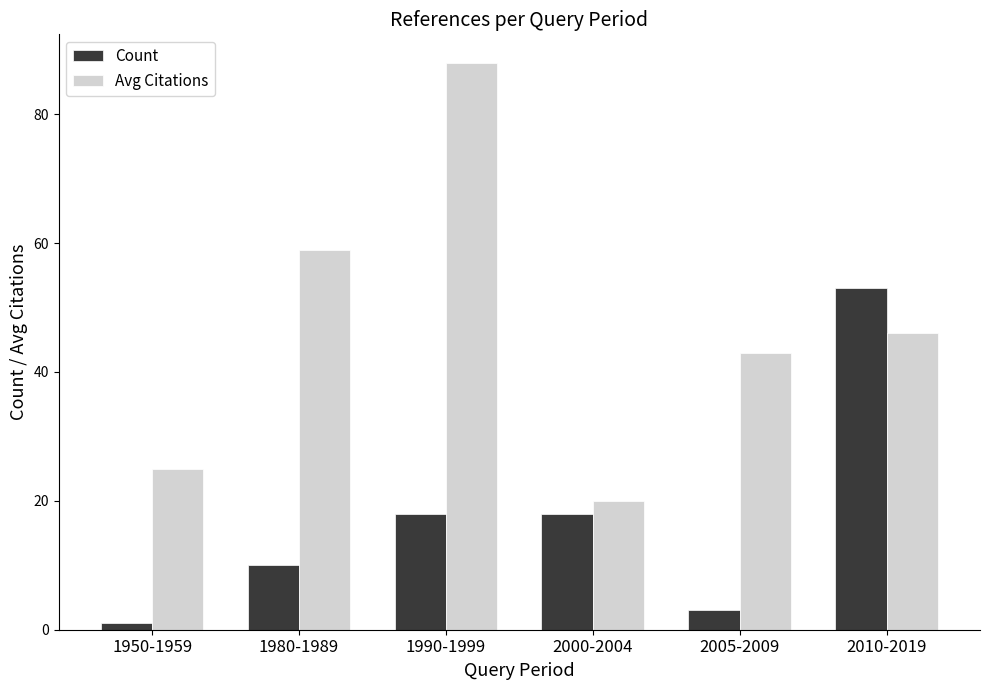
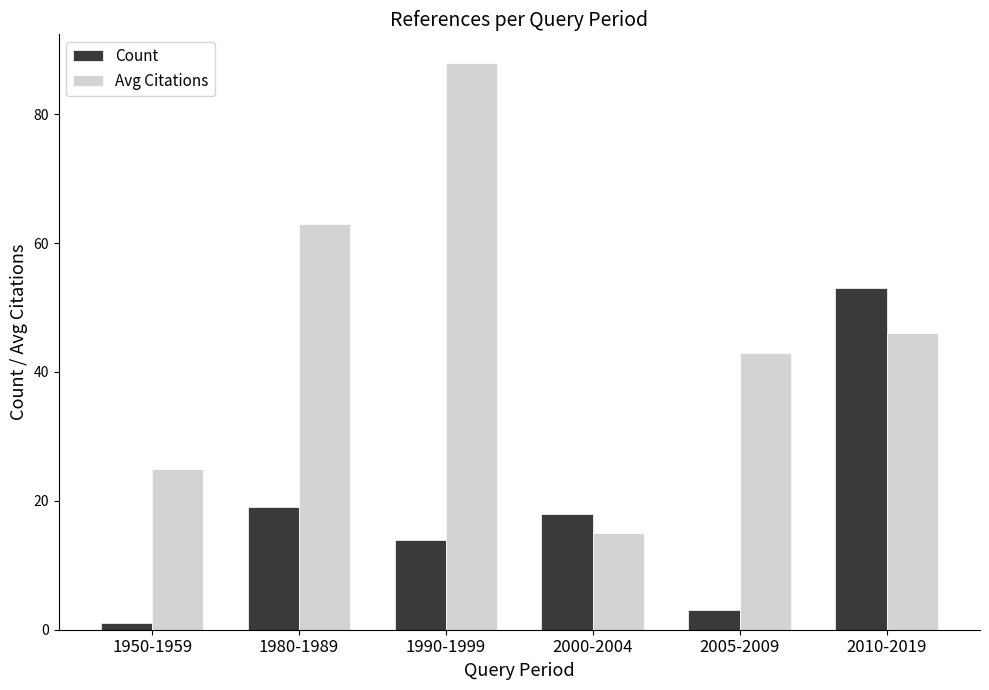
Count, 1980-1989: 10 -> 19
Avg Citations, 1980-1989: 59 -> 63
Count, 1990-1999: 18 -> 14
Avg Citations, 2000-2004: 20 -> 15
